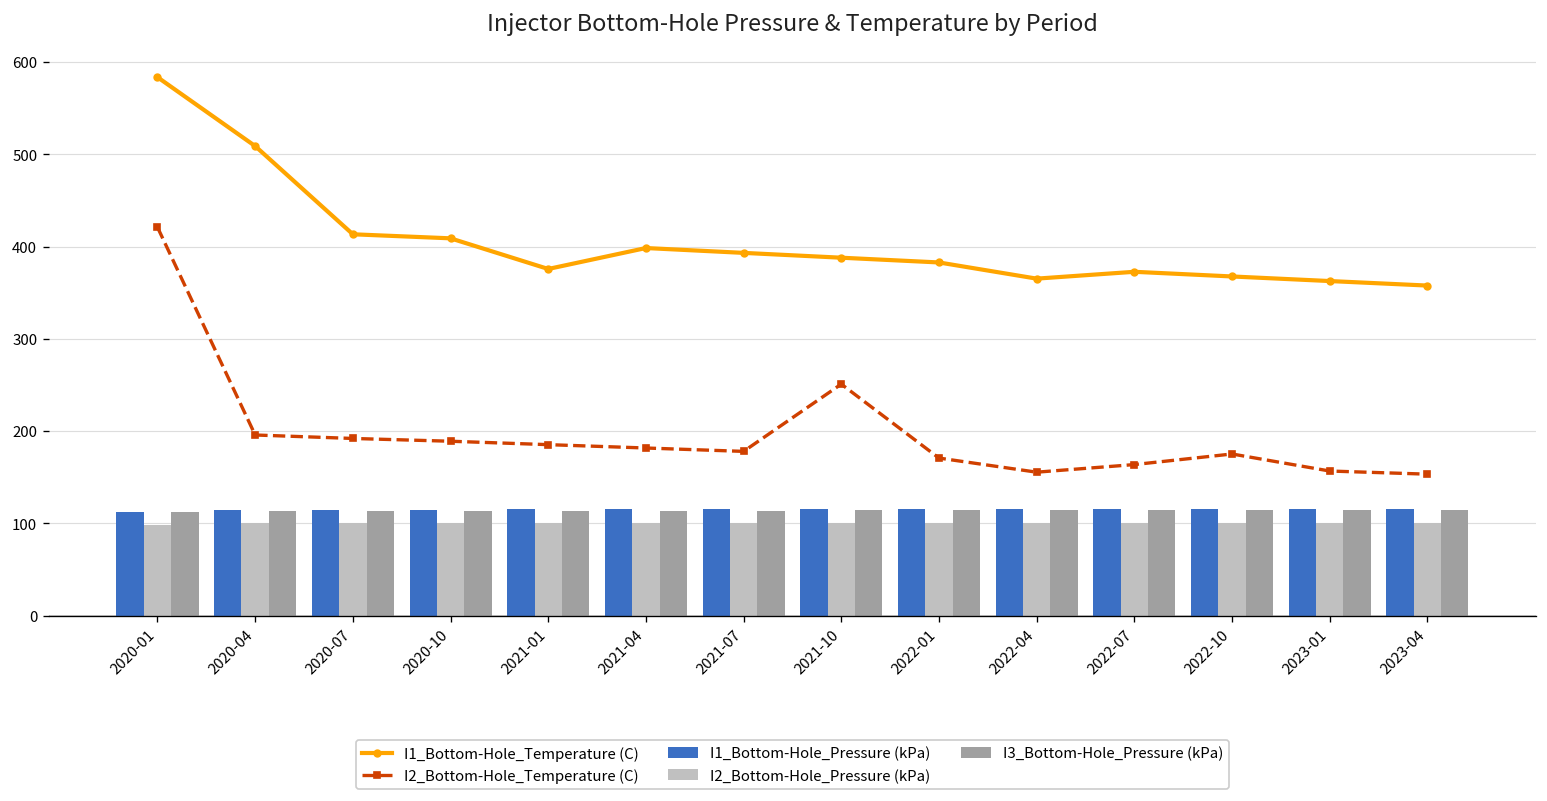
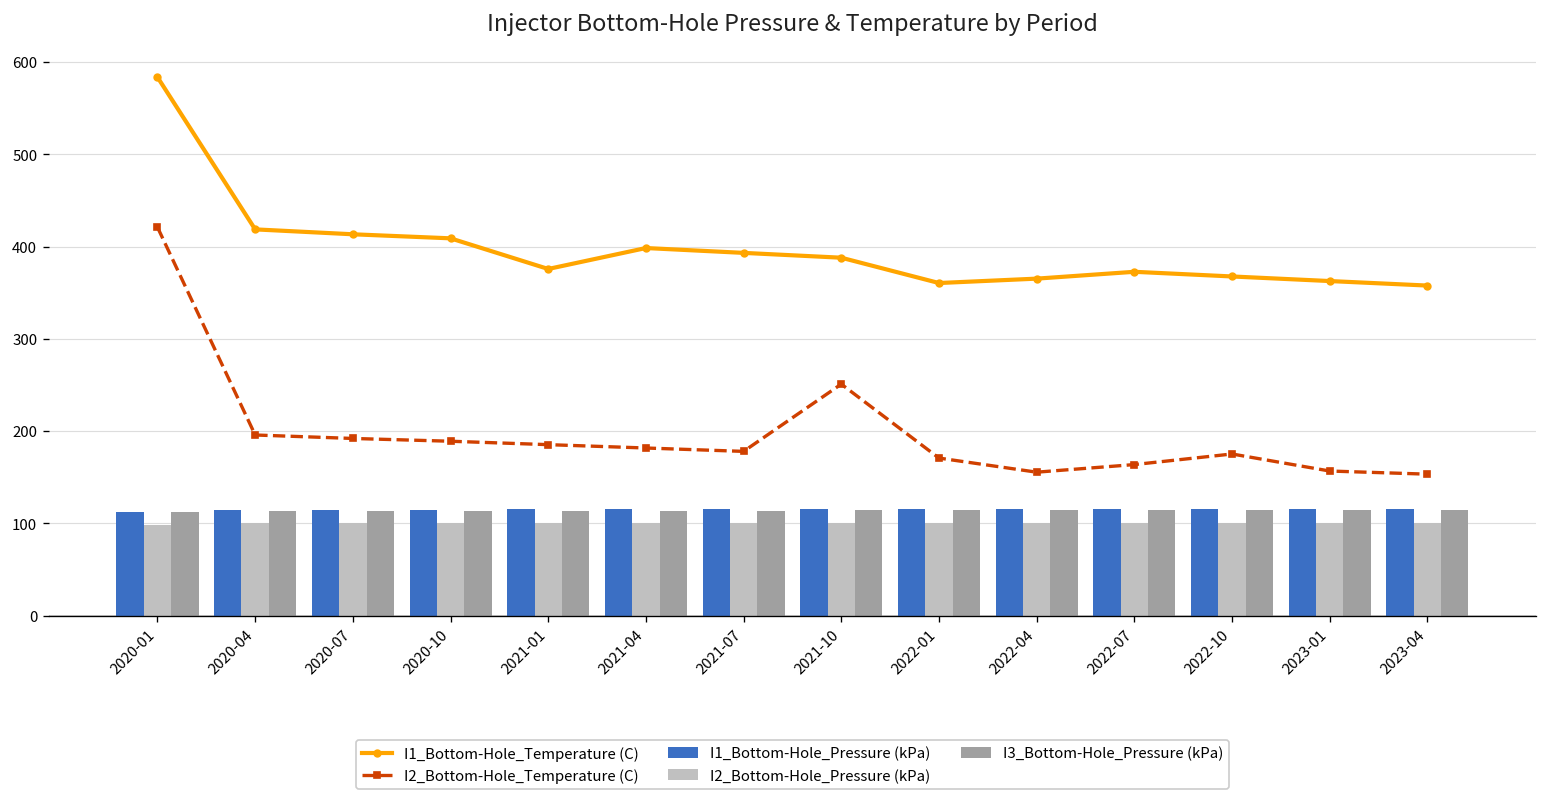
I1_Bottom-Hole_Temperature (C), 2020-04: 510 -> 420
I1_Bottom-Hole_Temperature (C), 2022-01: 380 -> 360
